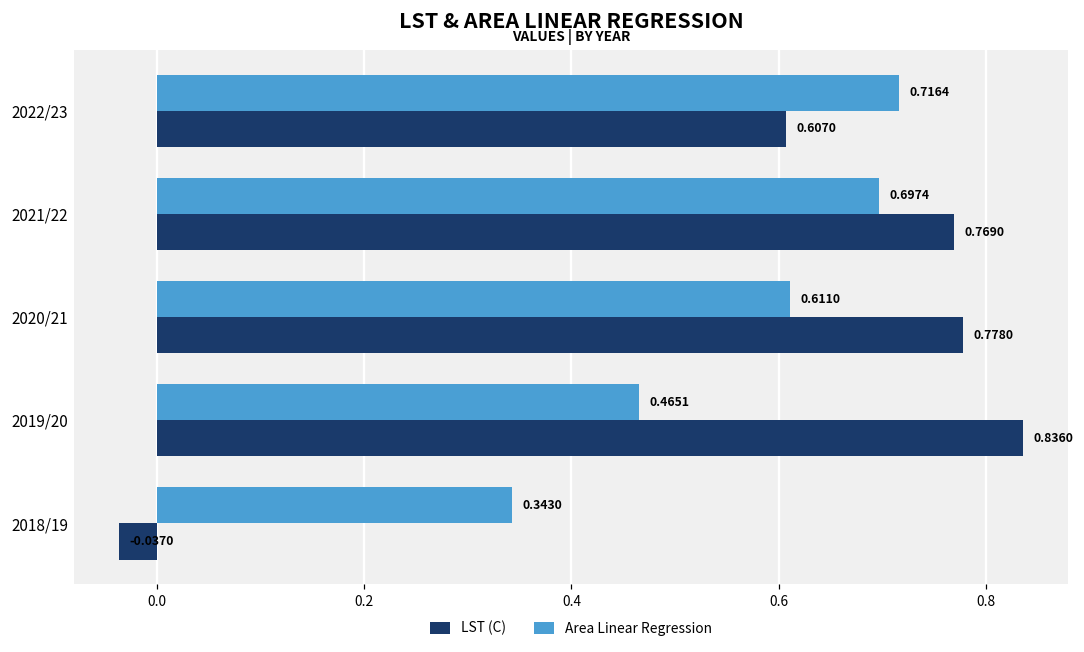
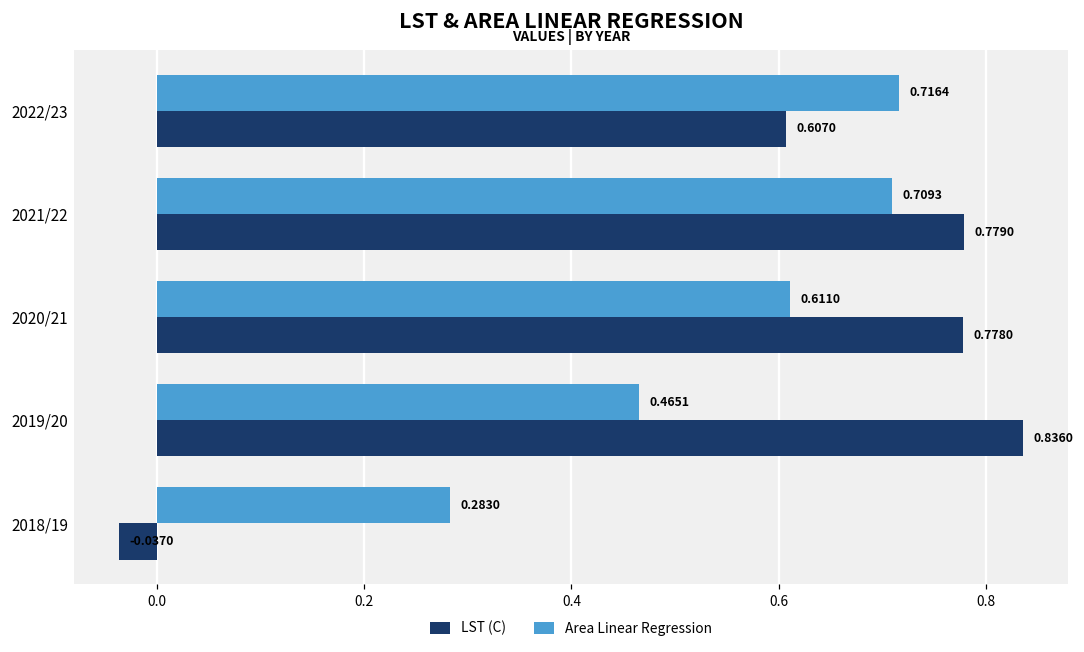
Area Linear Regression, 2021/22: 0.6974 -> 0.7093
LST (C), 2021/22: 0.7690 -> 0.7790
Area Linear Regression, 2018/19: 0.3430 -> 0.2830
